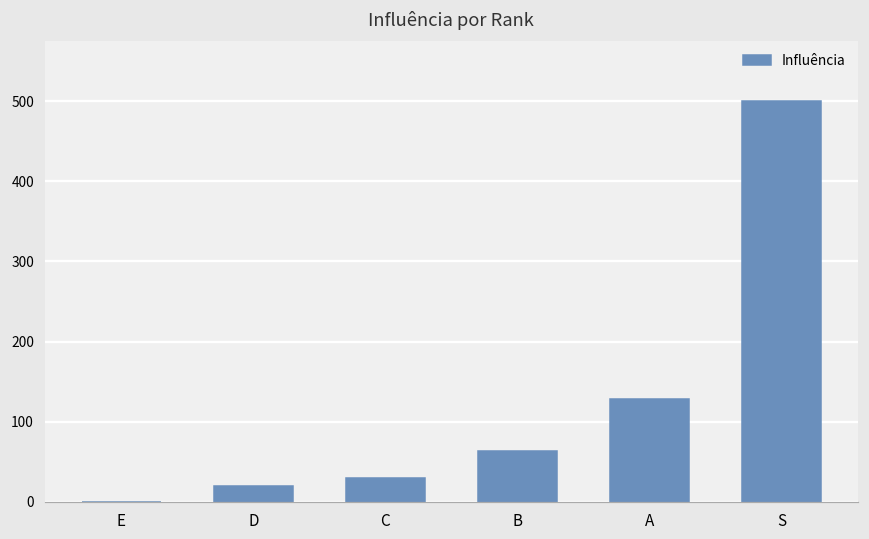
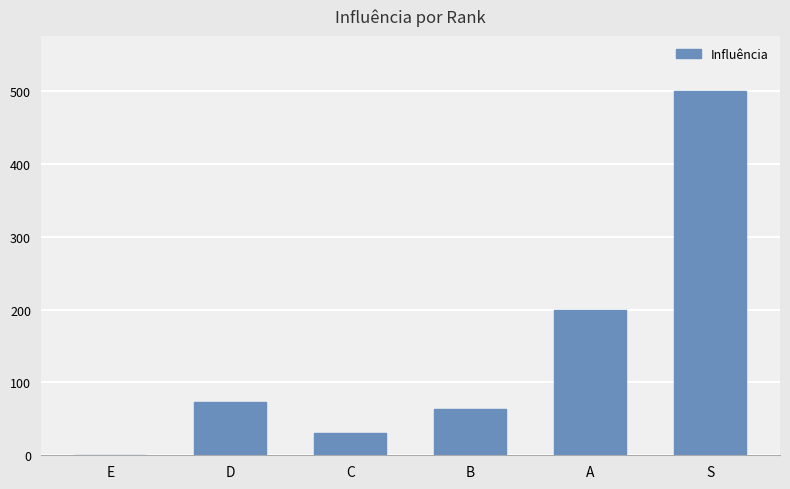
D: 20 -> 70
A: 130 -> 200
